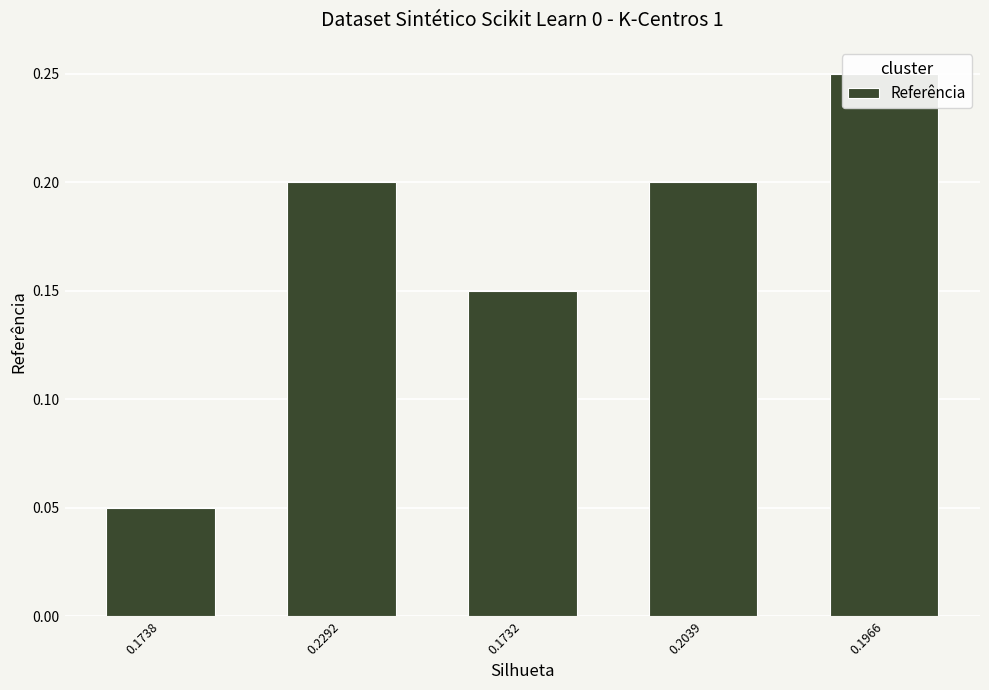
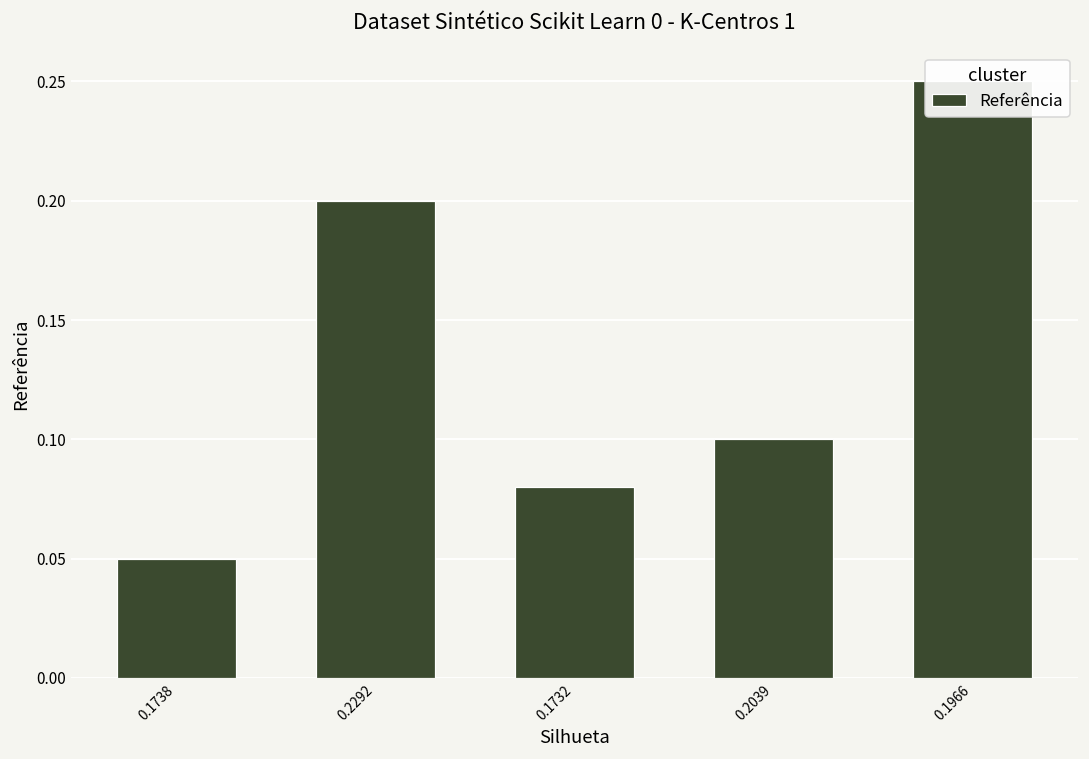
0.1732: 0.15 -> 0.08
0.2039: 0.2 -> 0.1
